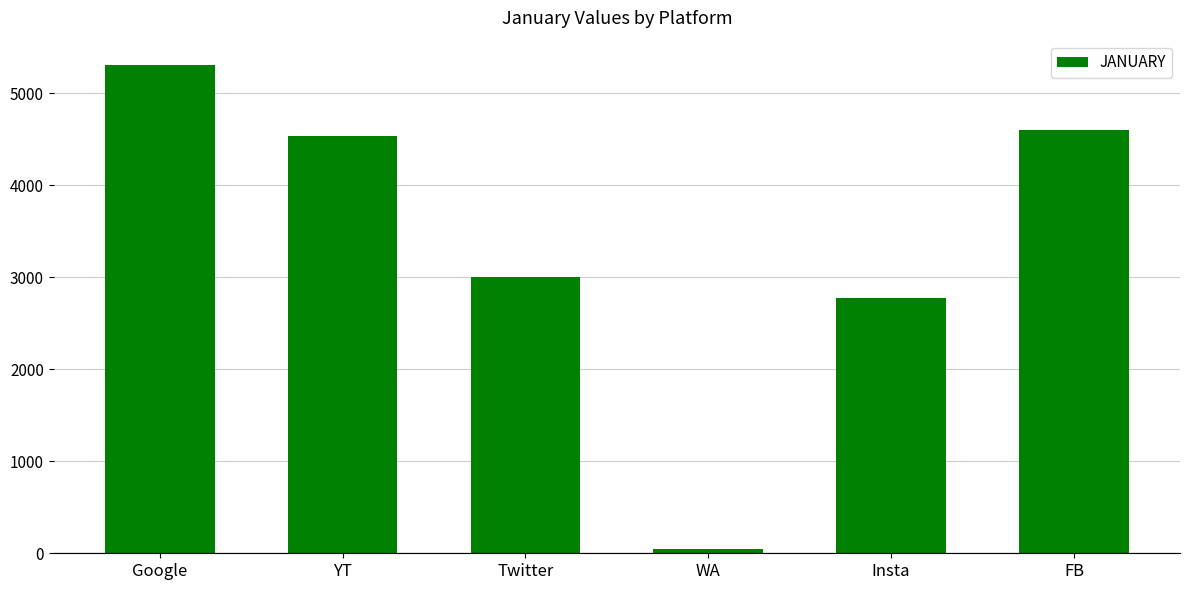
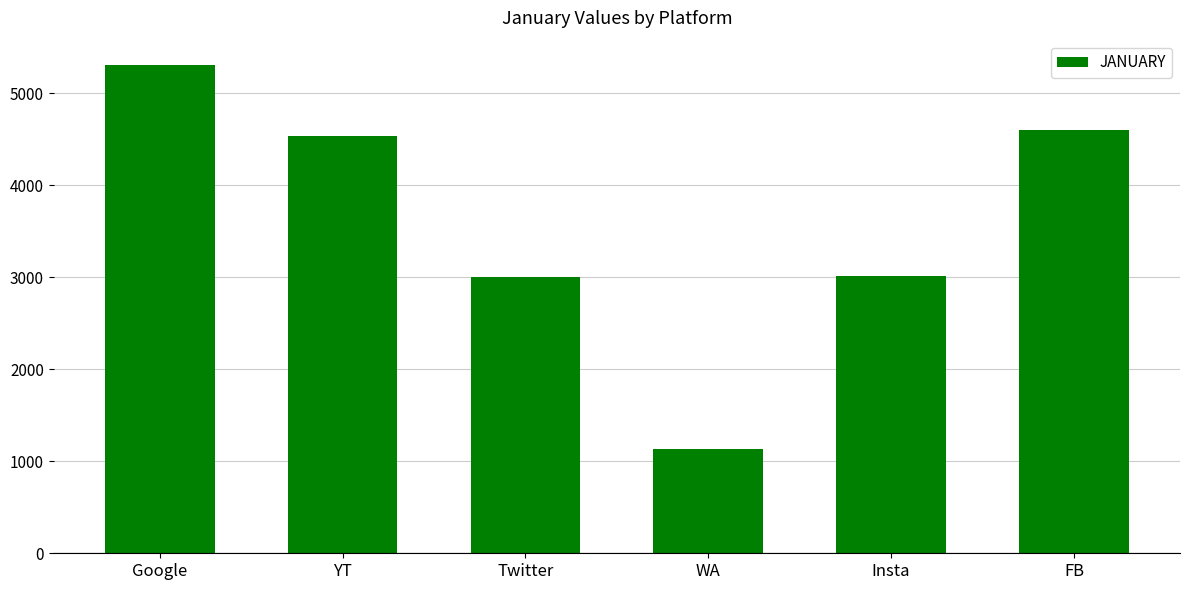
WA: 0 -> 1100
Insta: 2800 -> 3000
